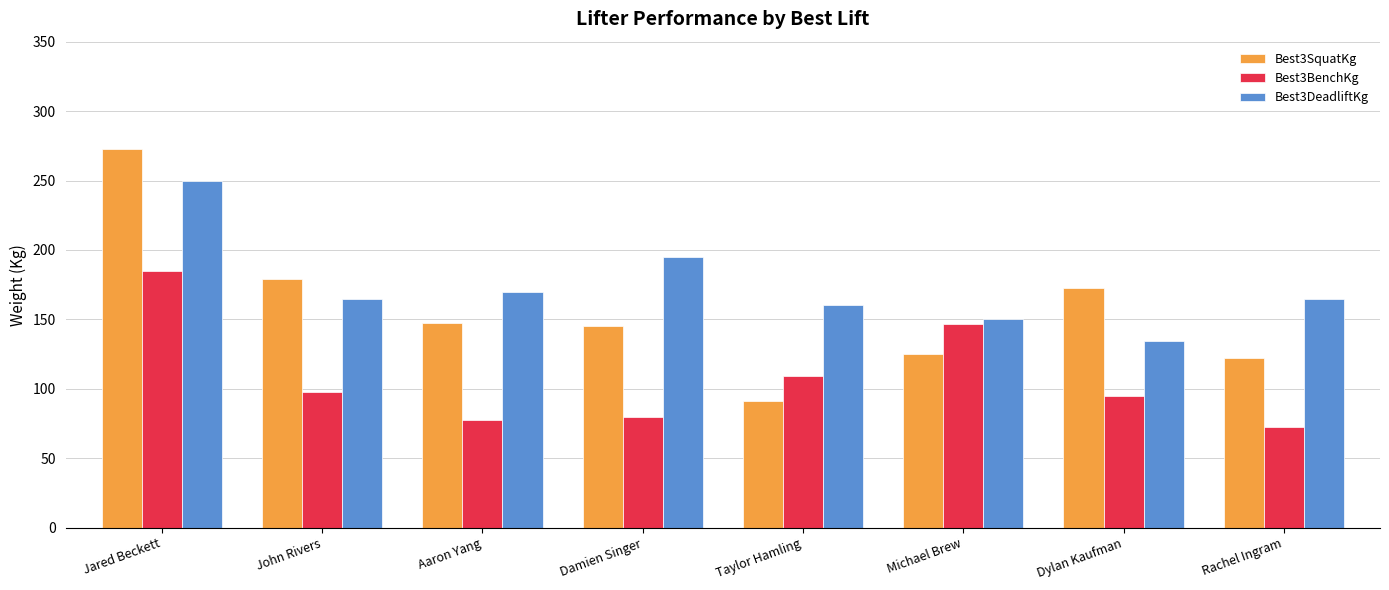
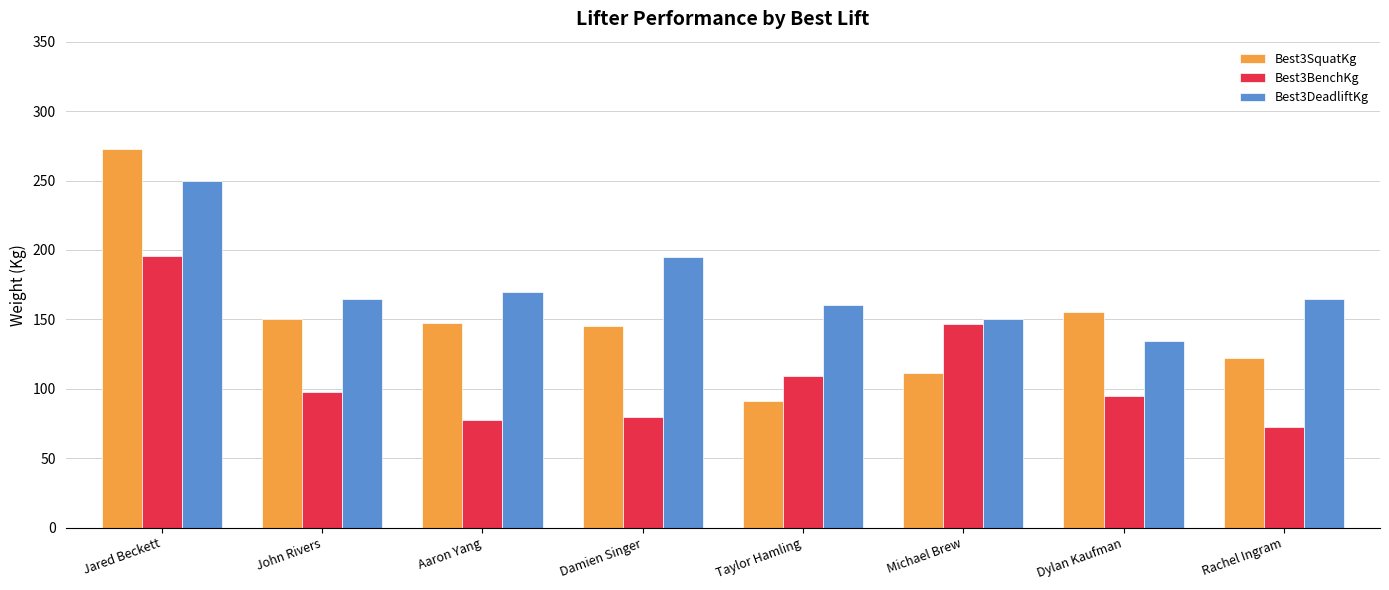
Best3BenchKg, Jared Beckett: 185 -> 196
Best3SquatKg, John Rivers: 179 -> 150
Best3SquatKg, Michael Brew: 125 -> 111
Best3SquatKg, Dylan Kaufman: 173 -> 155
